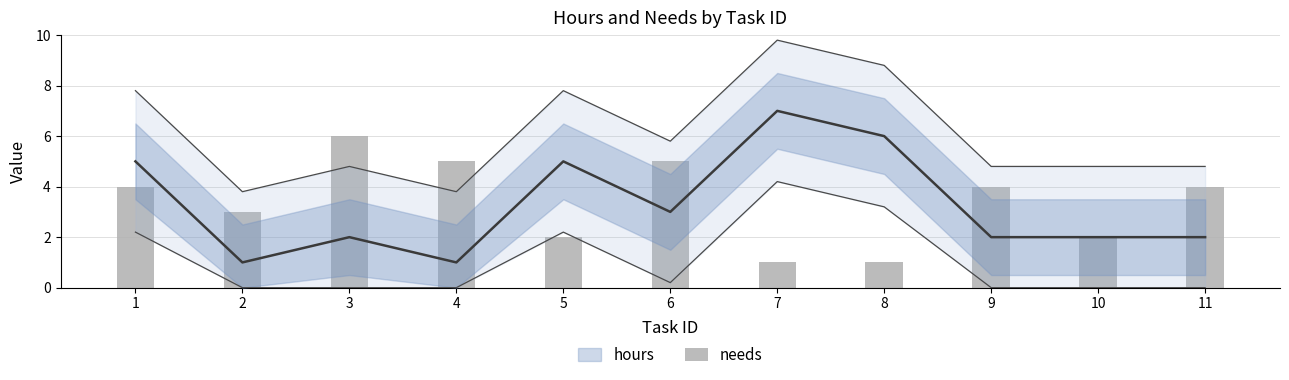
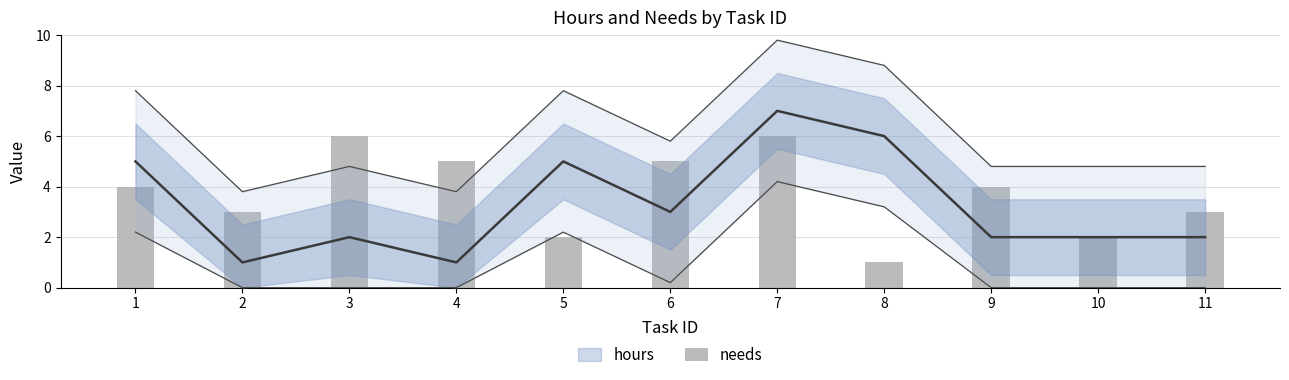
needs, 7: 1 -> 6
needs, 11: 4 -> 3
